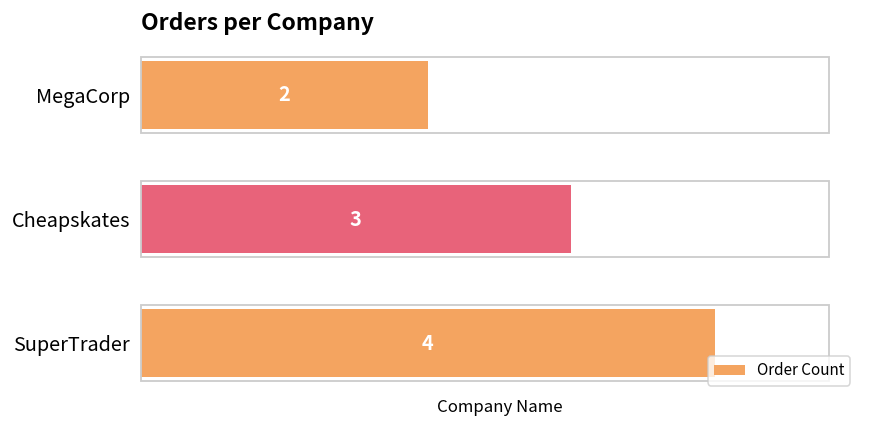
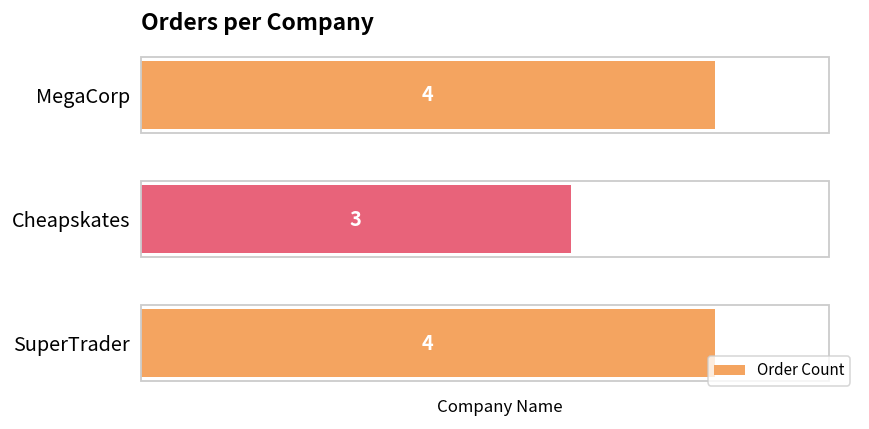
MegaCorp: 2 -> 4
